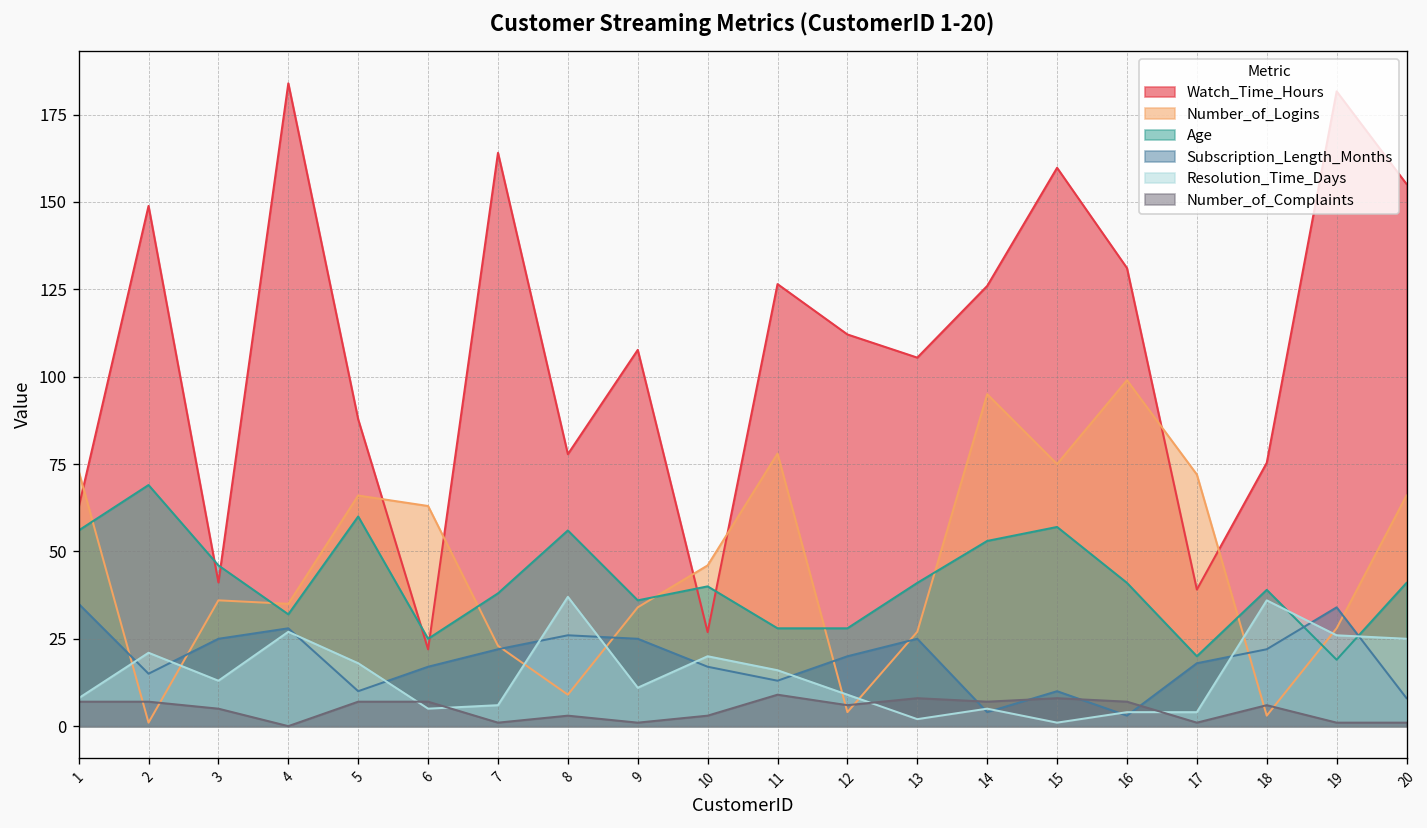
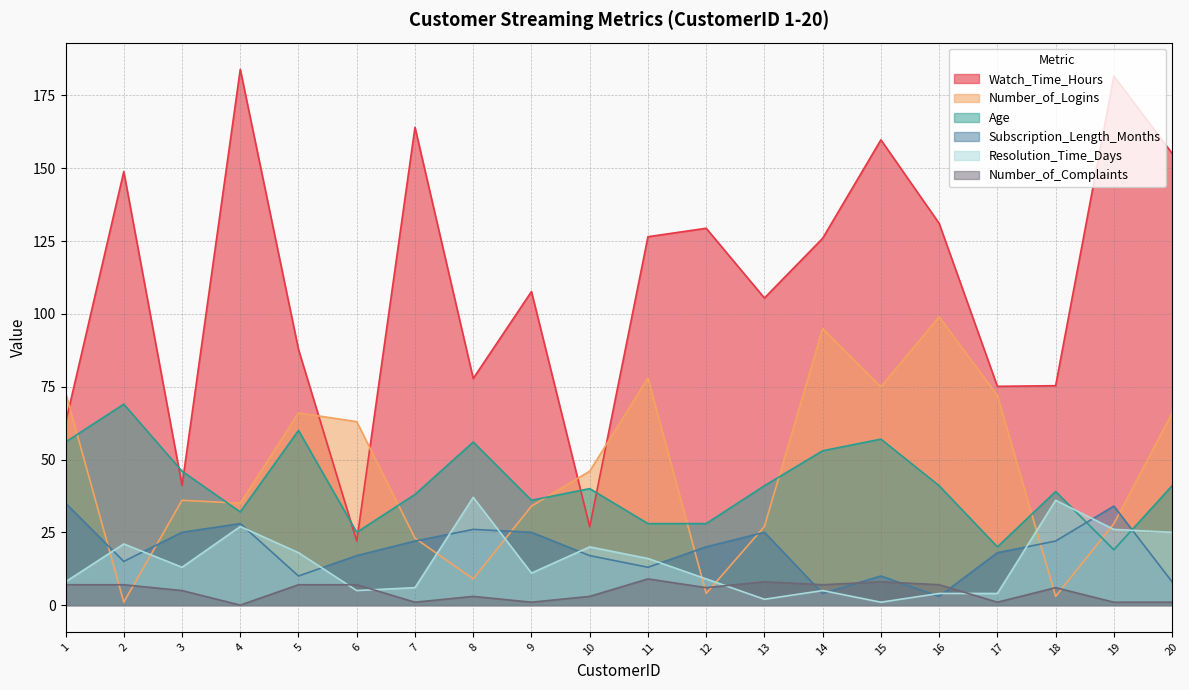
Watch_Time_Hours, 12: 112 -> 129
Watch_Time_Hours, 17: 39 -> 75
